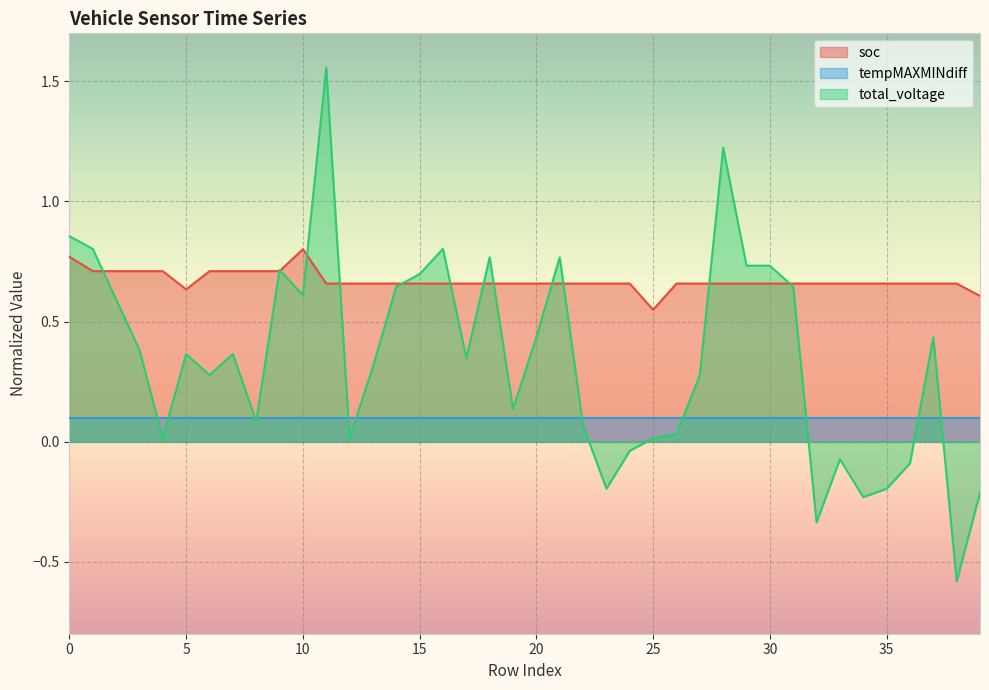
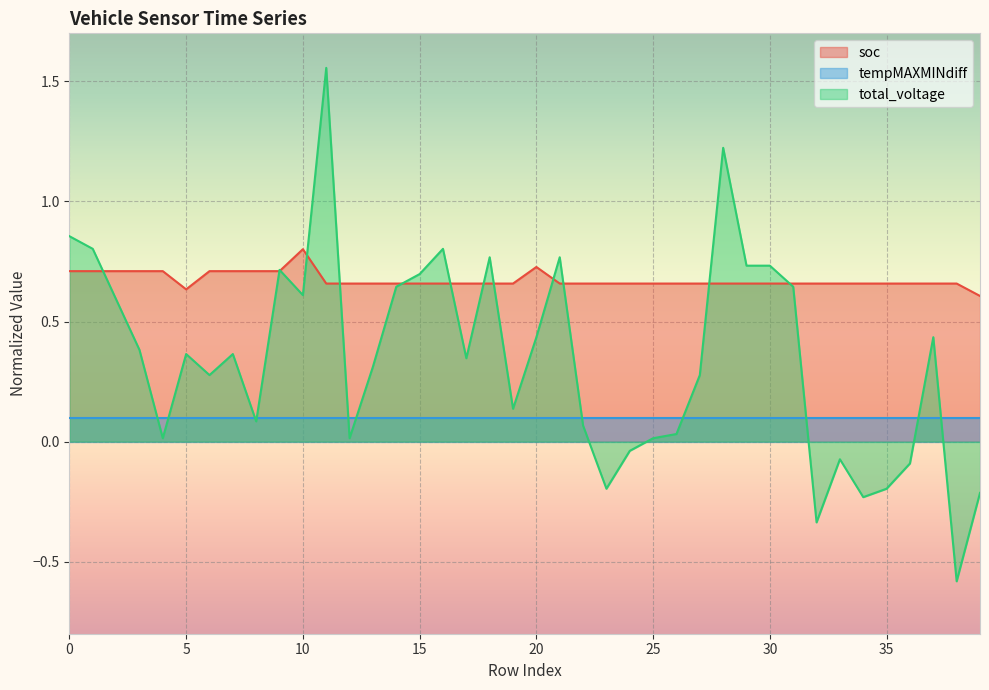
soc, 0: 0.77 -> 0.71
soc, 20: 0.66 -> 0.73
soc, 25: 0.55 -> 0.66
